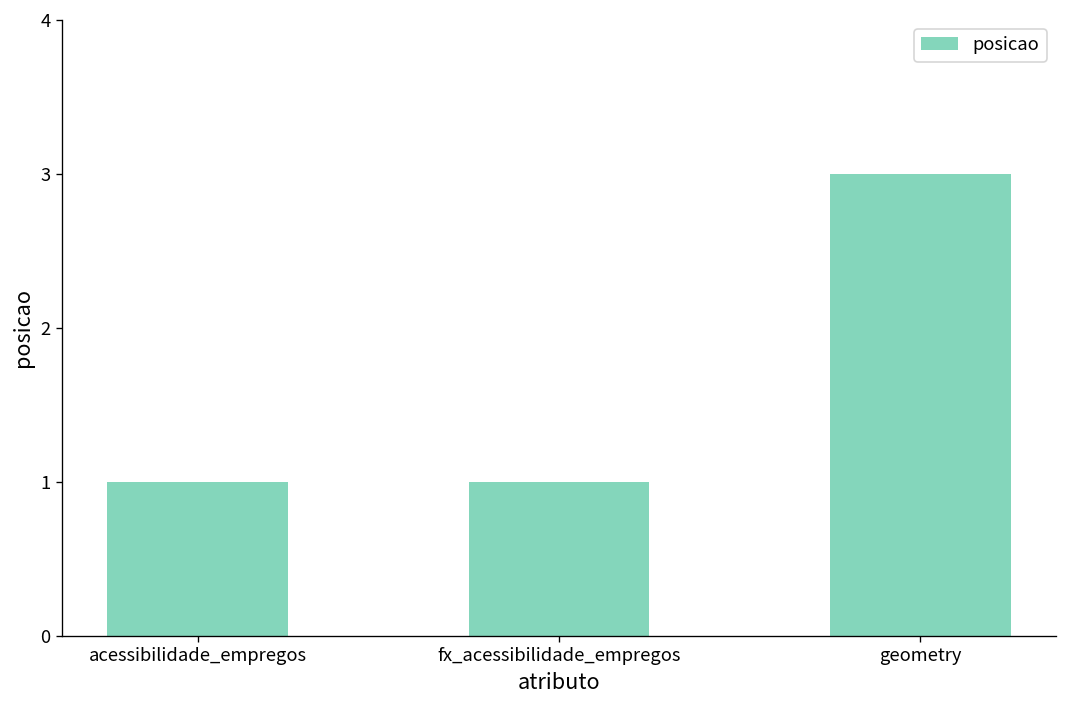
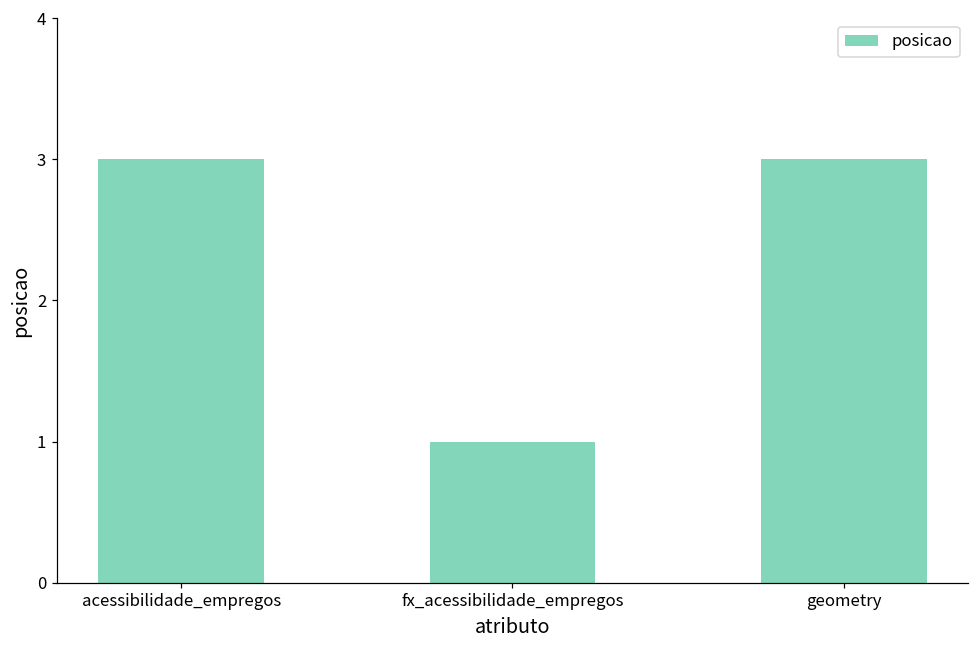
acessibilidade_empregos: 1 -> 3
